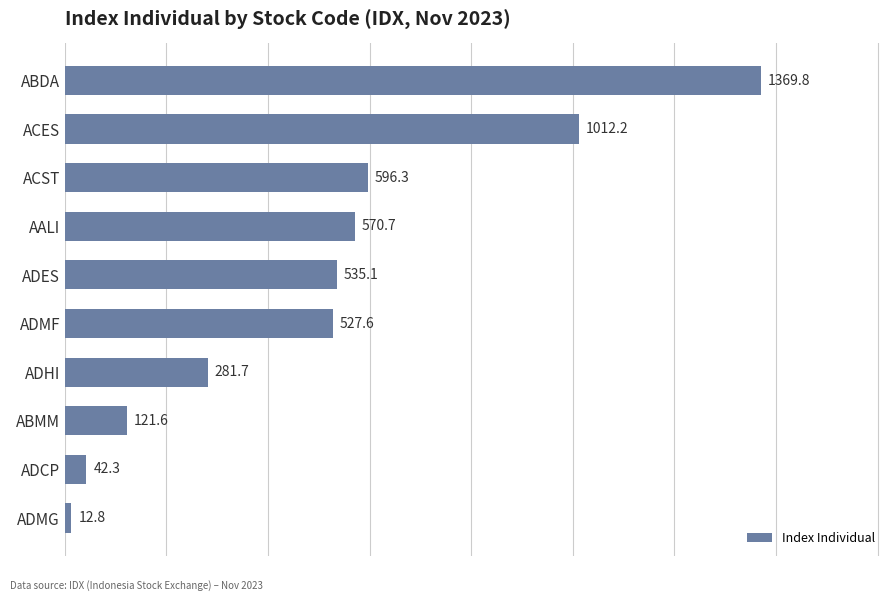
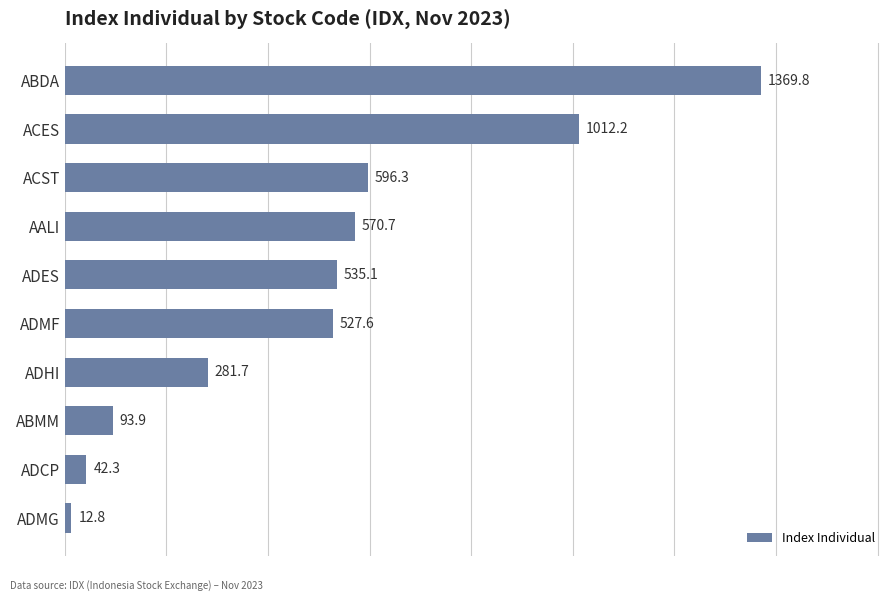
ABMM: 121.6 -> 93.9
